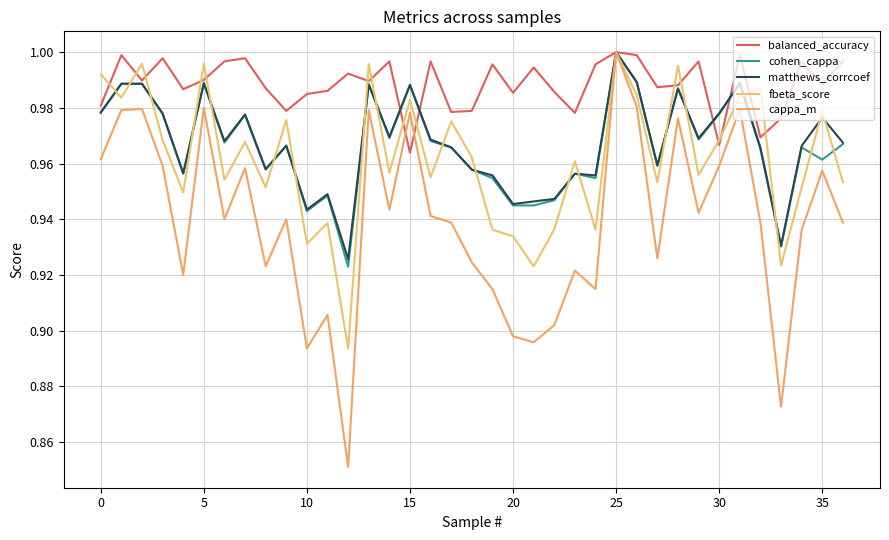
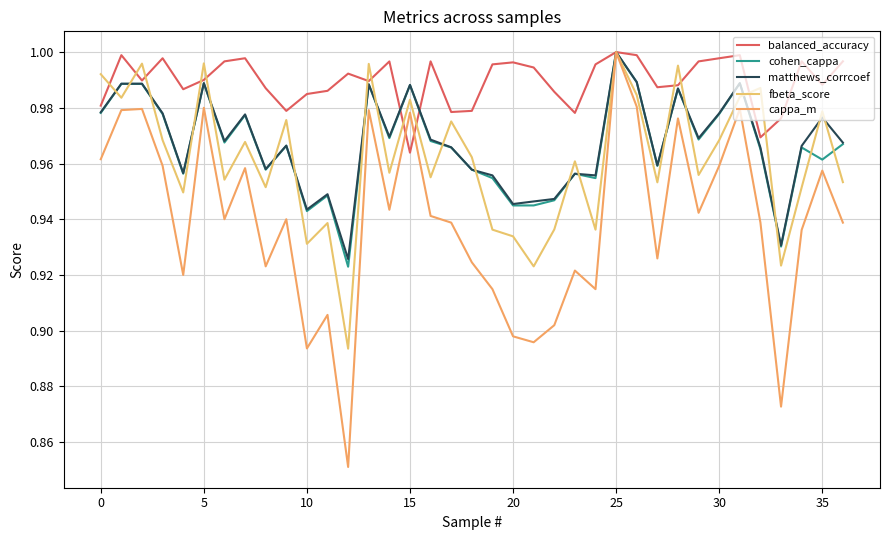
balanced_accuracy, 20: 0.985 -> 0.996
balanced_accuracy, 30: 0.967 -> 0.998
